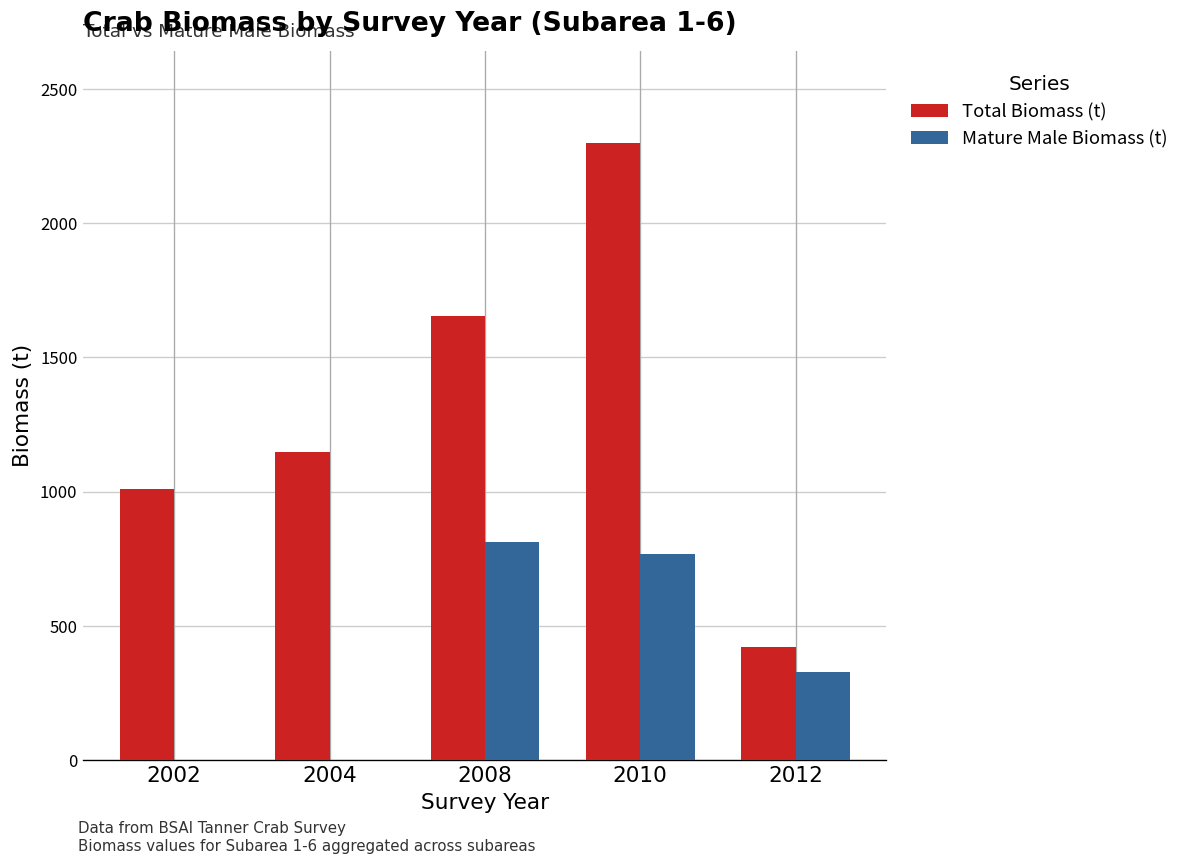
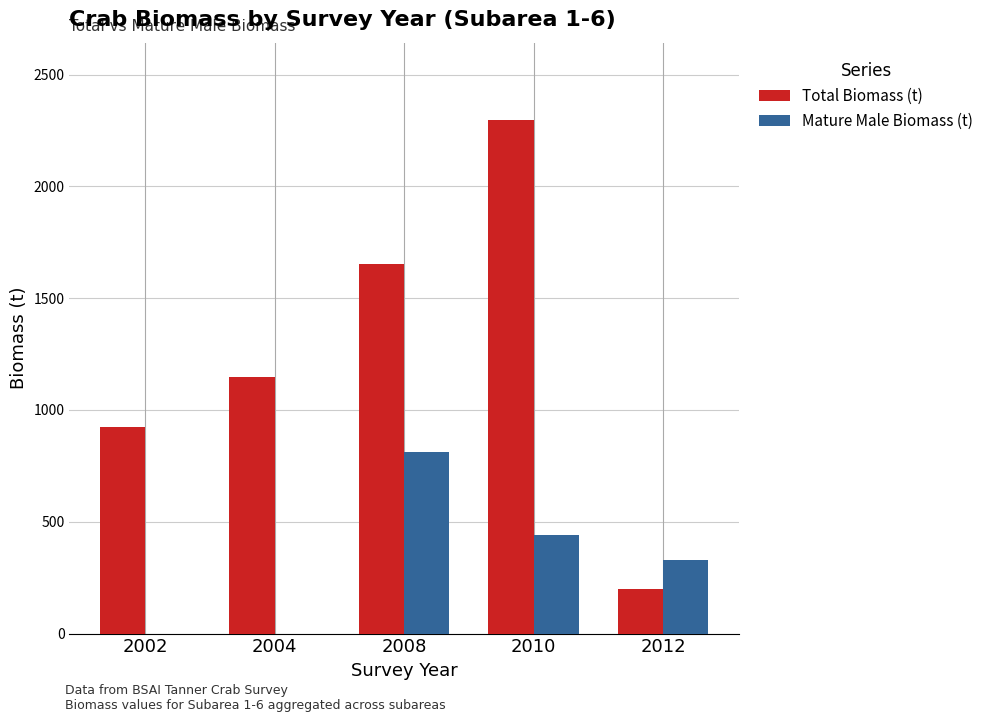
Total Biomass (t), 2002: 1010 -> 920
Mature Male Biomass (t), 2010: 770 -> 440
Total Biomass (t), 2012: 420 -> 200
